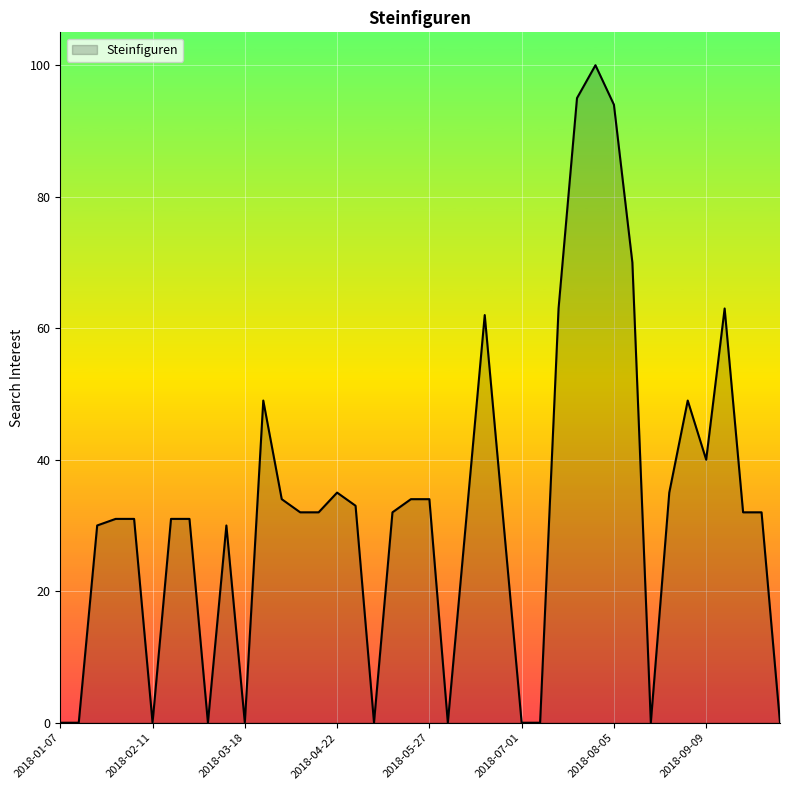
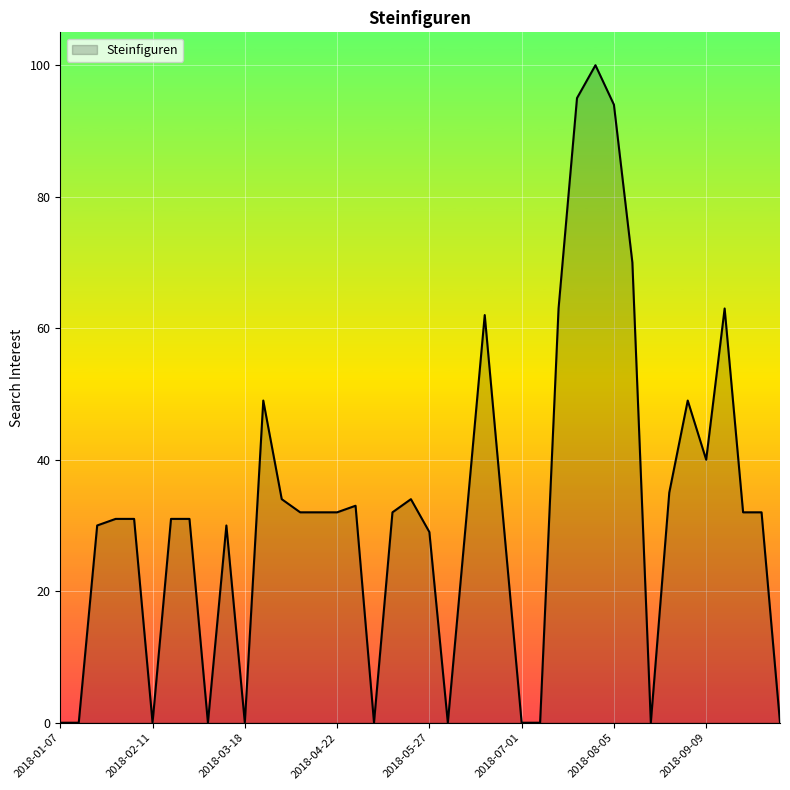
2018-04-22: 35 -> 32
2018-05-27: 34 -> 29
